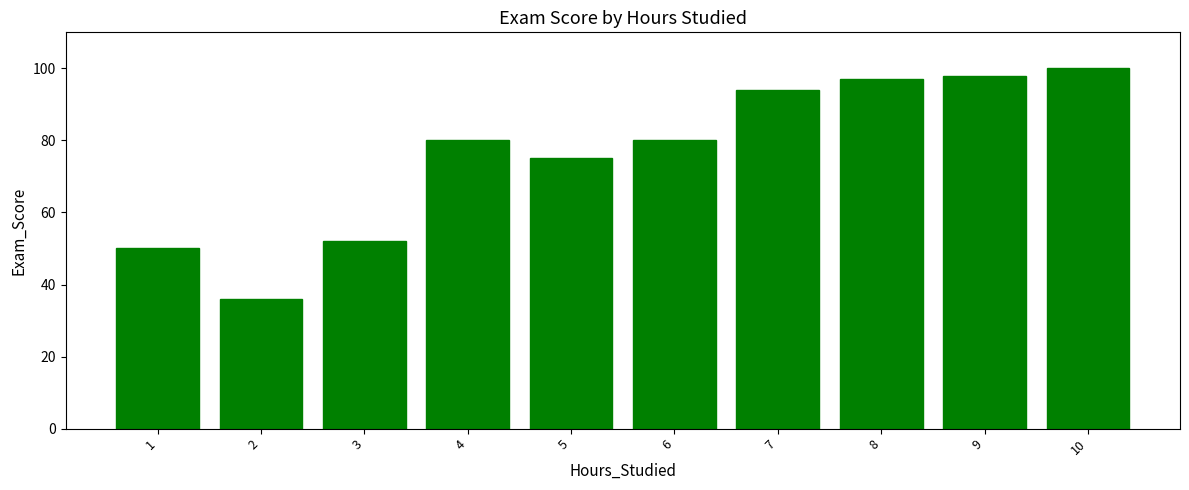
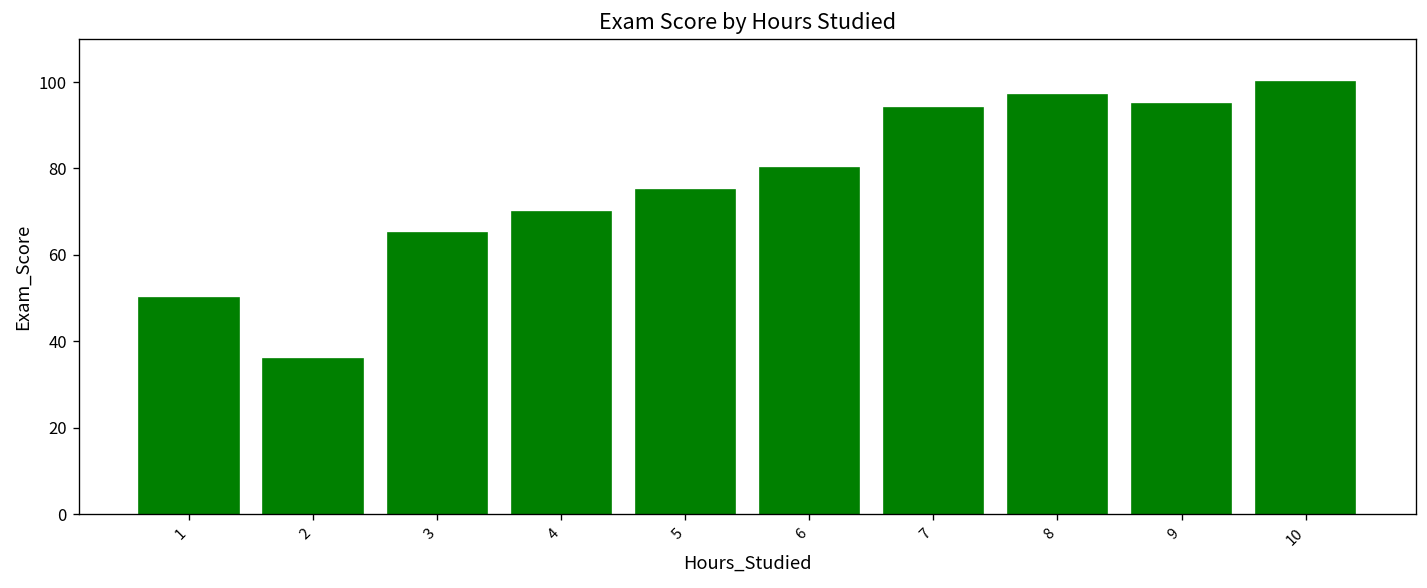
3: 52 -> 65
4: 80 -> 70
9: 98 -> 95
